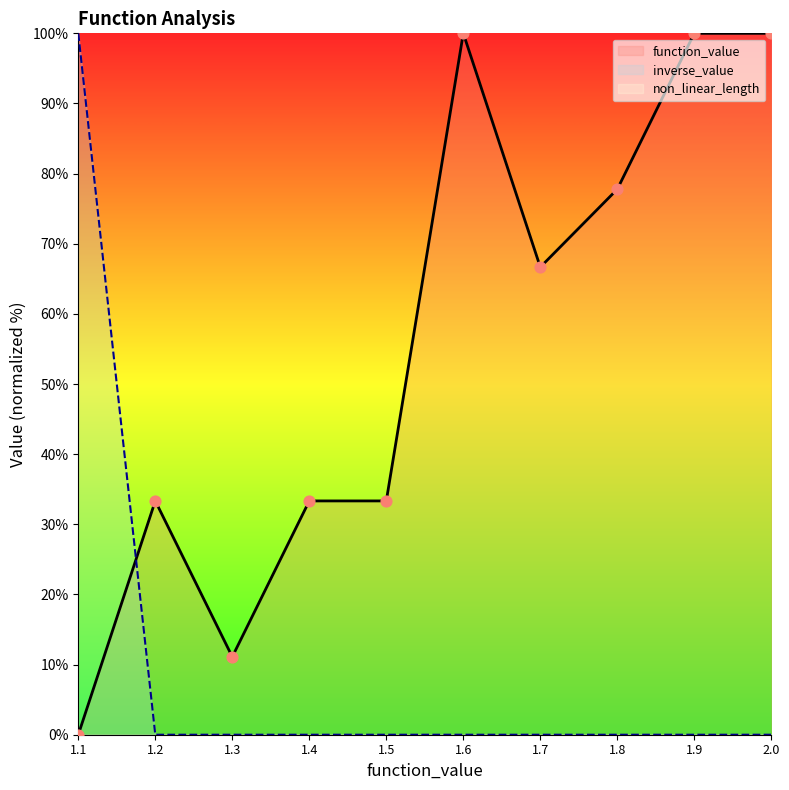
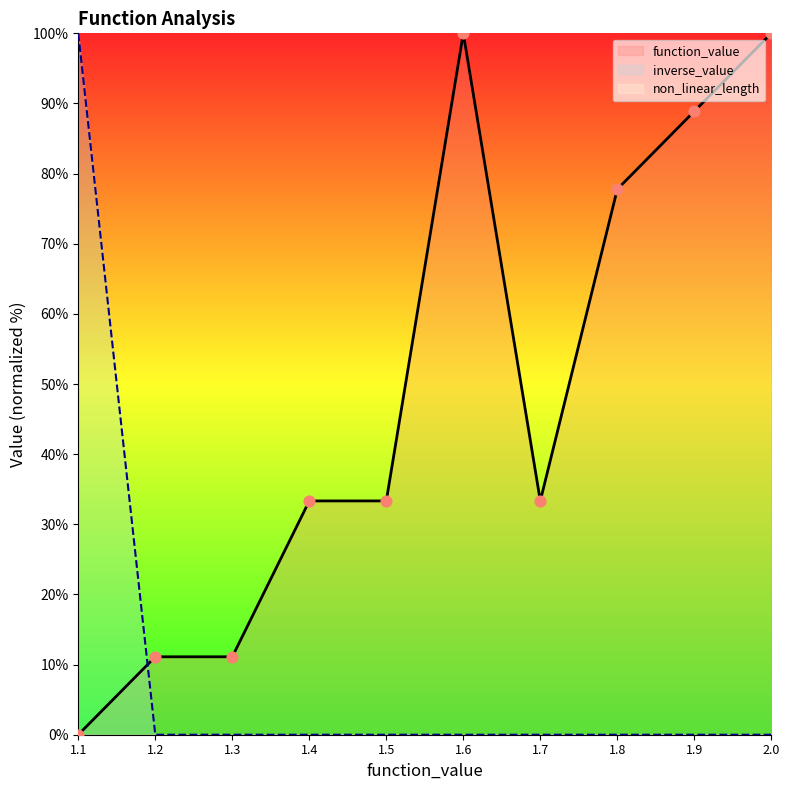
function_value, 1.2: 33% -> 11%
function_value, 1.7: 67% -> 33%
function_value, 1.9: 100% -> 89%
